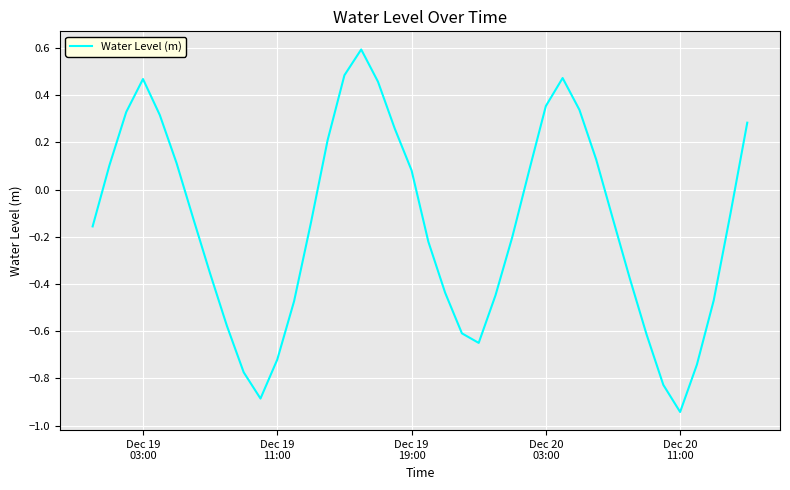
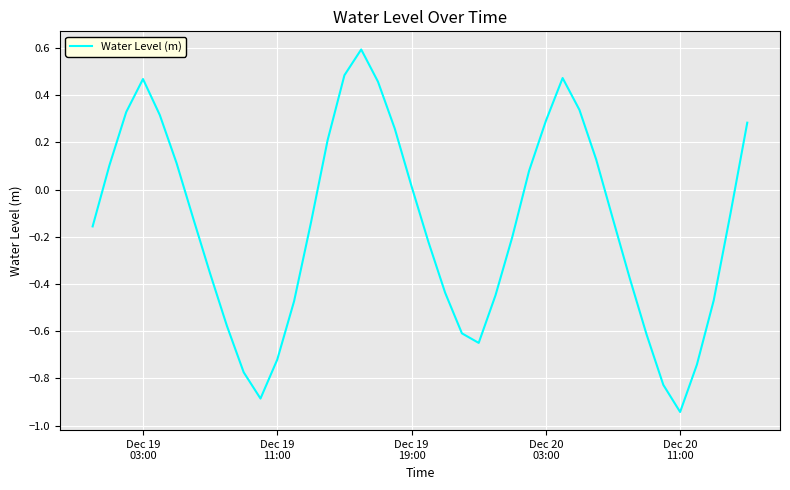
Dec 19 19:00: 0.08 -> 0.01
Dec 20 03:00: 0.35 -> 0.29
